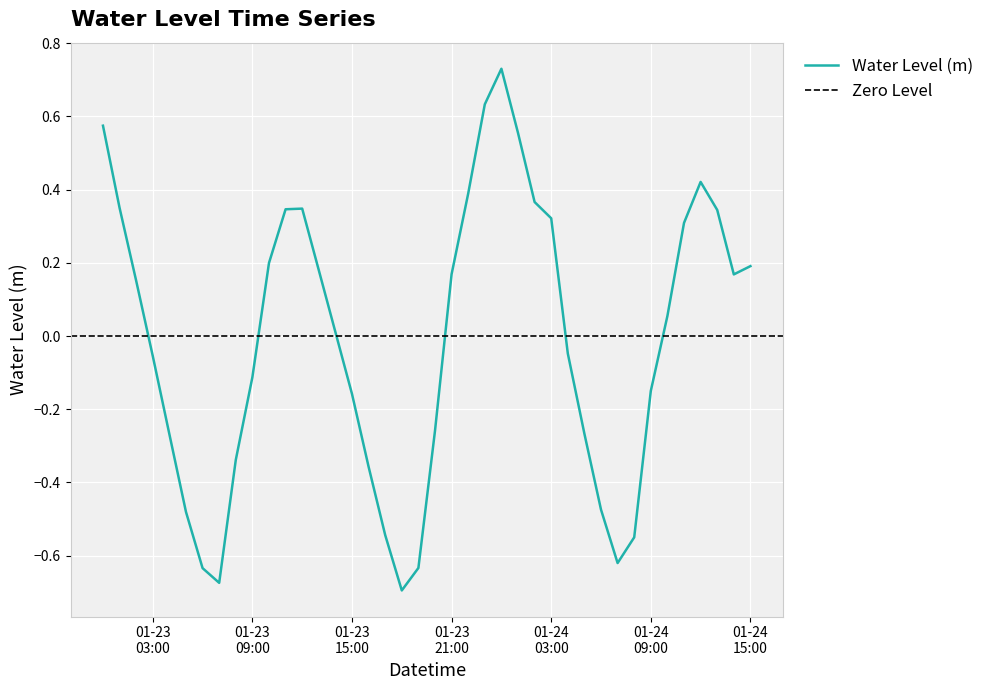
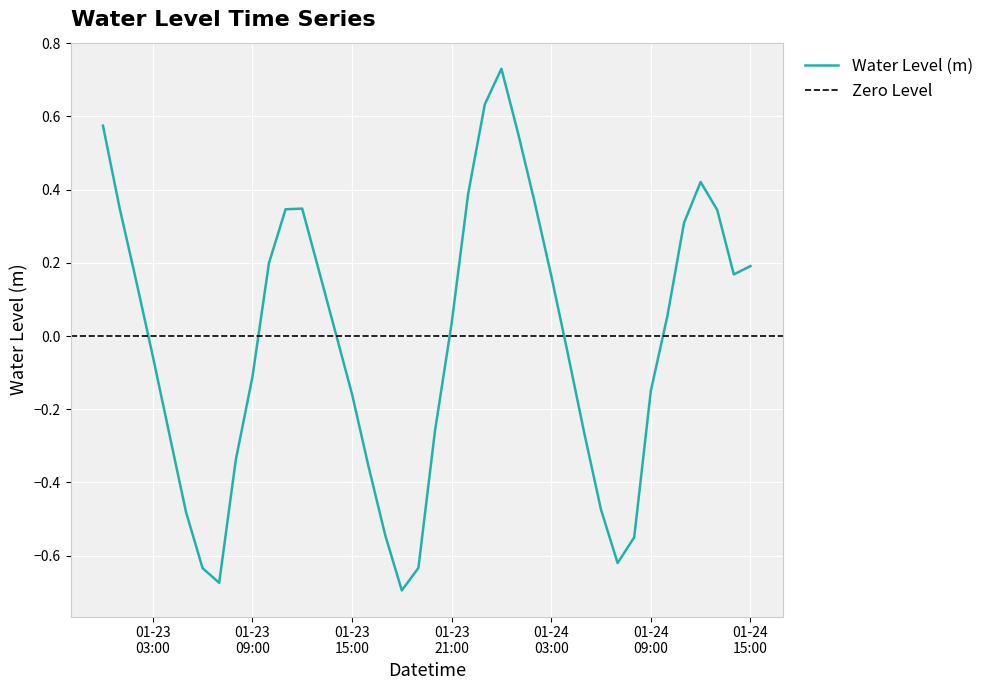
01-23 21:00: 0.17 -> 0.03
01-24 03:00: 0.32 -> 0.17
